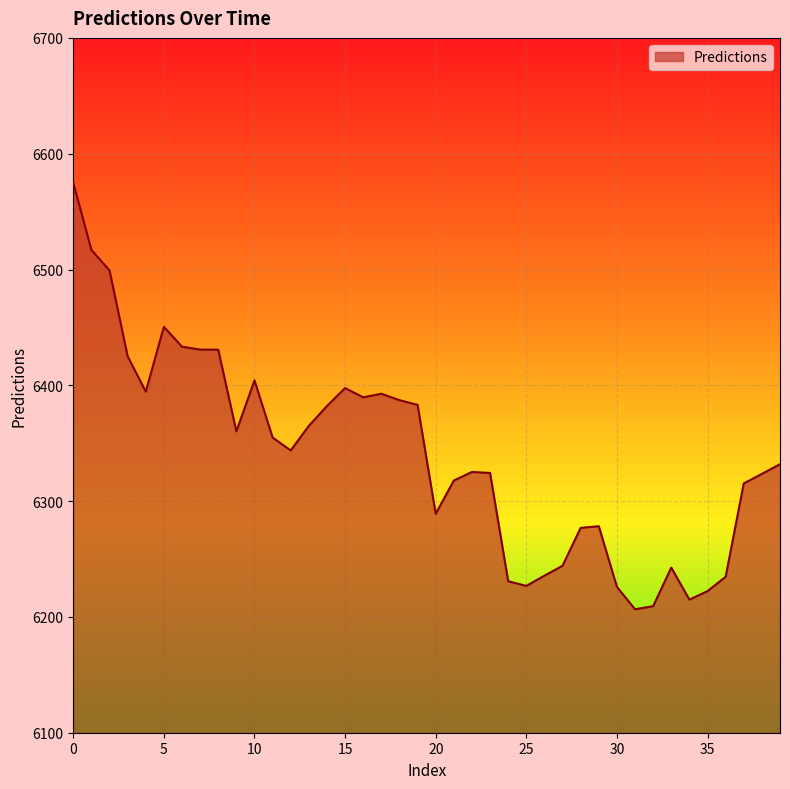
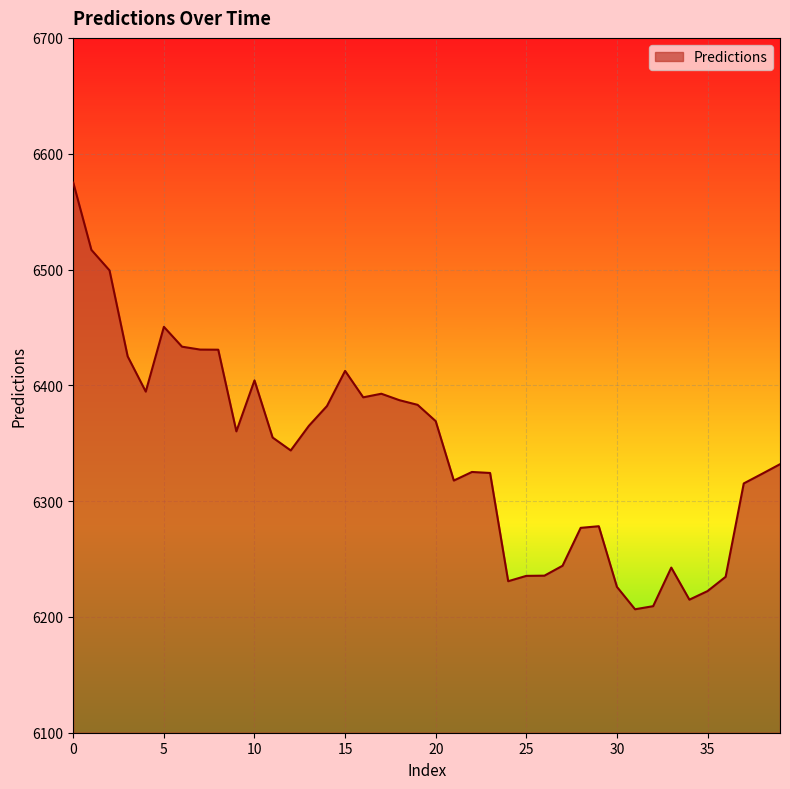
15: 6398 -> 6412
20: 6289 -> 6369
25: 6227 -> 6235
